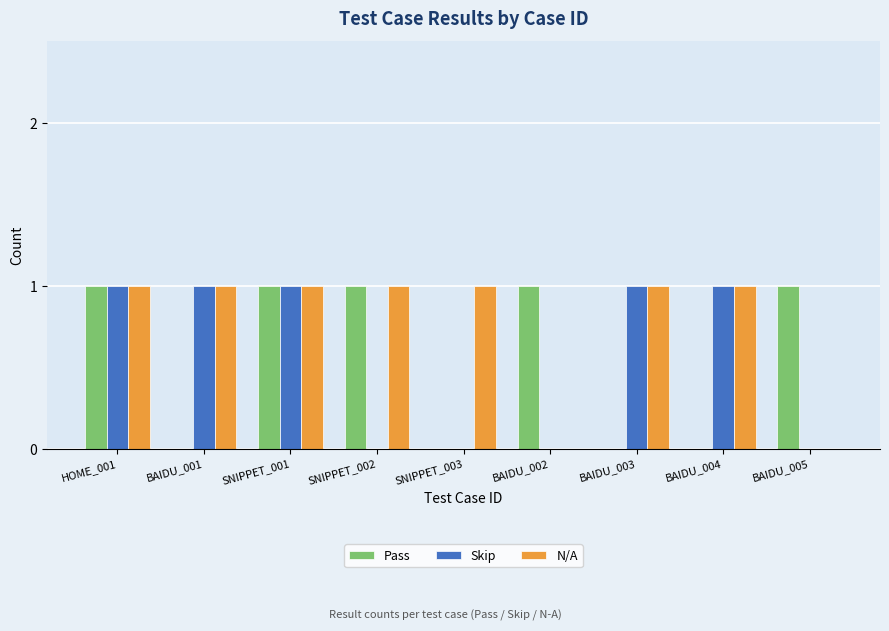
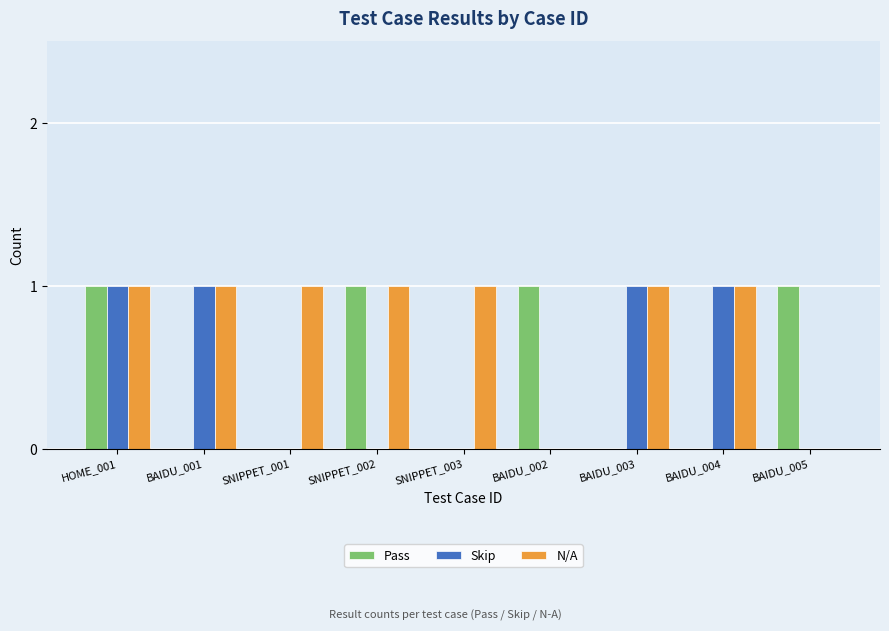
Pass, SNIPPET_001: 1 -> 0
Skip, SNIPPET_001: 1 -> 0
